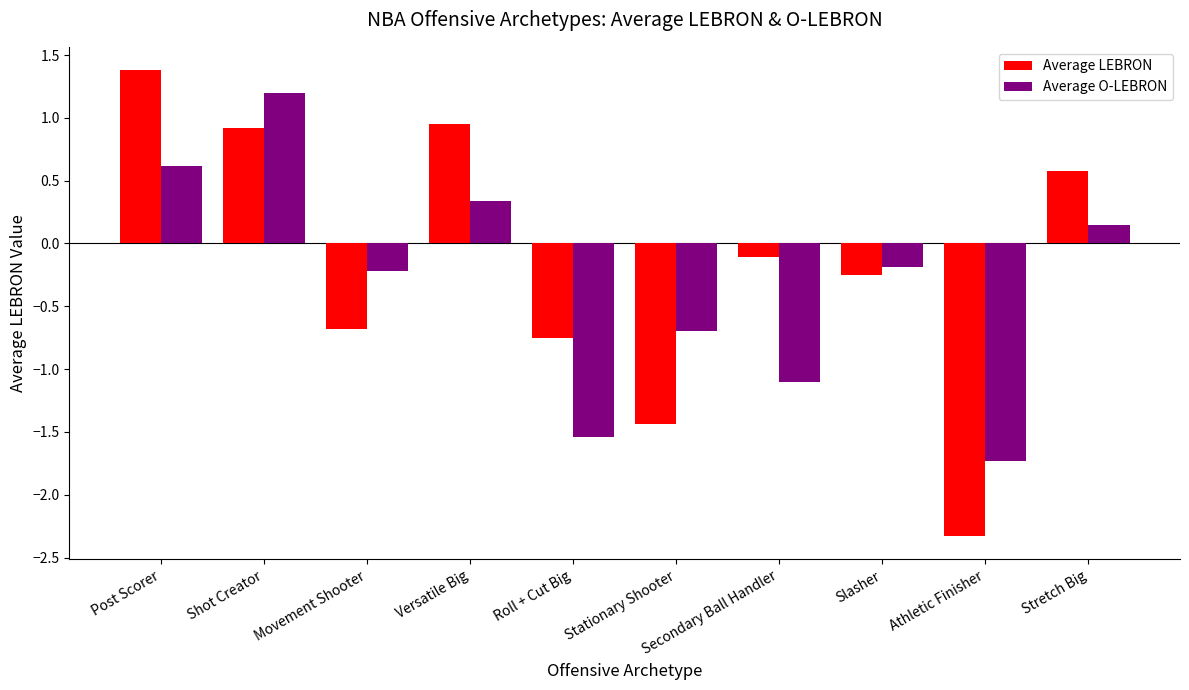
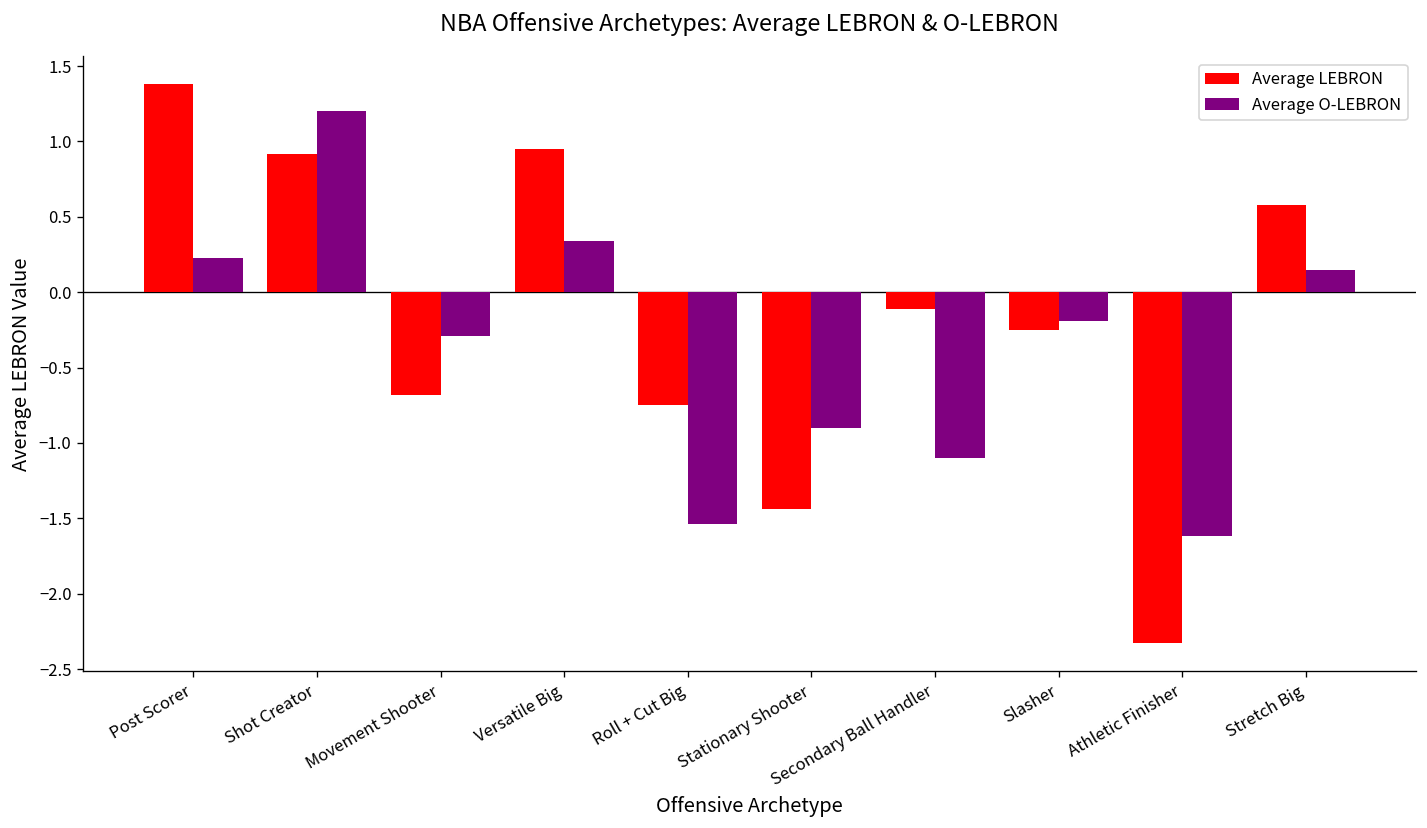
Average O-LEBRON, Post Scorer: 0.62 -> 0.23
Average O-LEBRON, Movement Shooter: -0.22 -> -0.29
Average O-LEBRON, Stationary Shooter: -0.7 -> -0.9
Average O-LEBRON, Athletic Finisher: -1.73 -> -1.62
